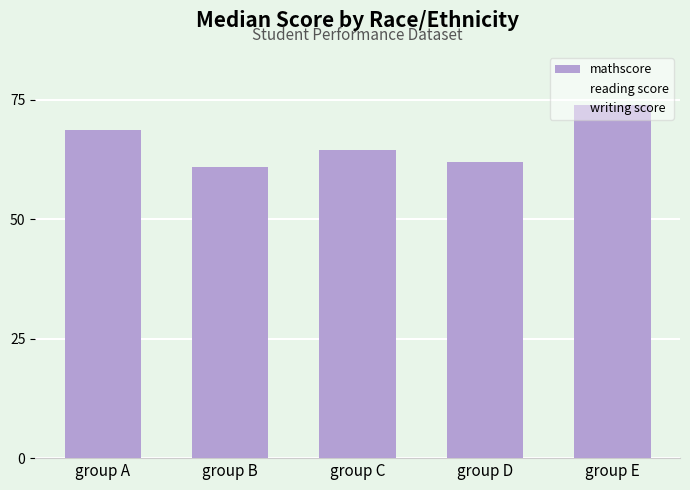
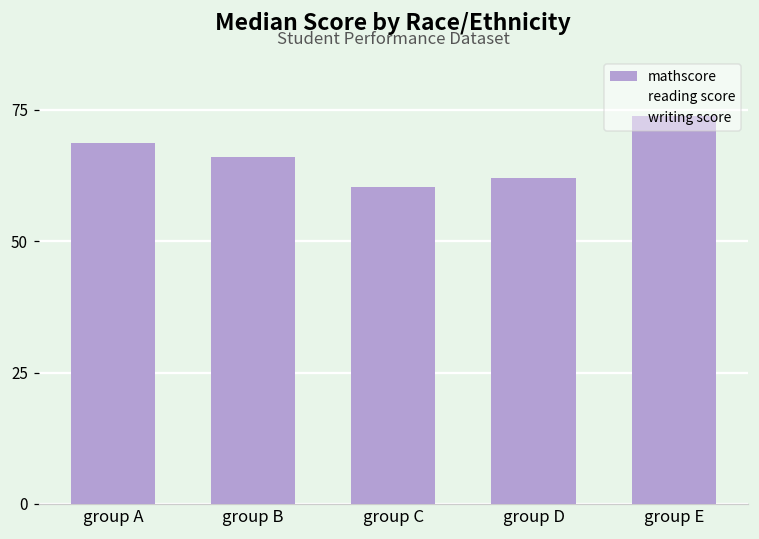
mathscore, group B: 61 -> 66
mathscore, group C: 64 -> 60
